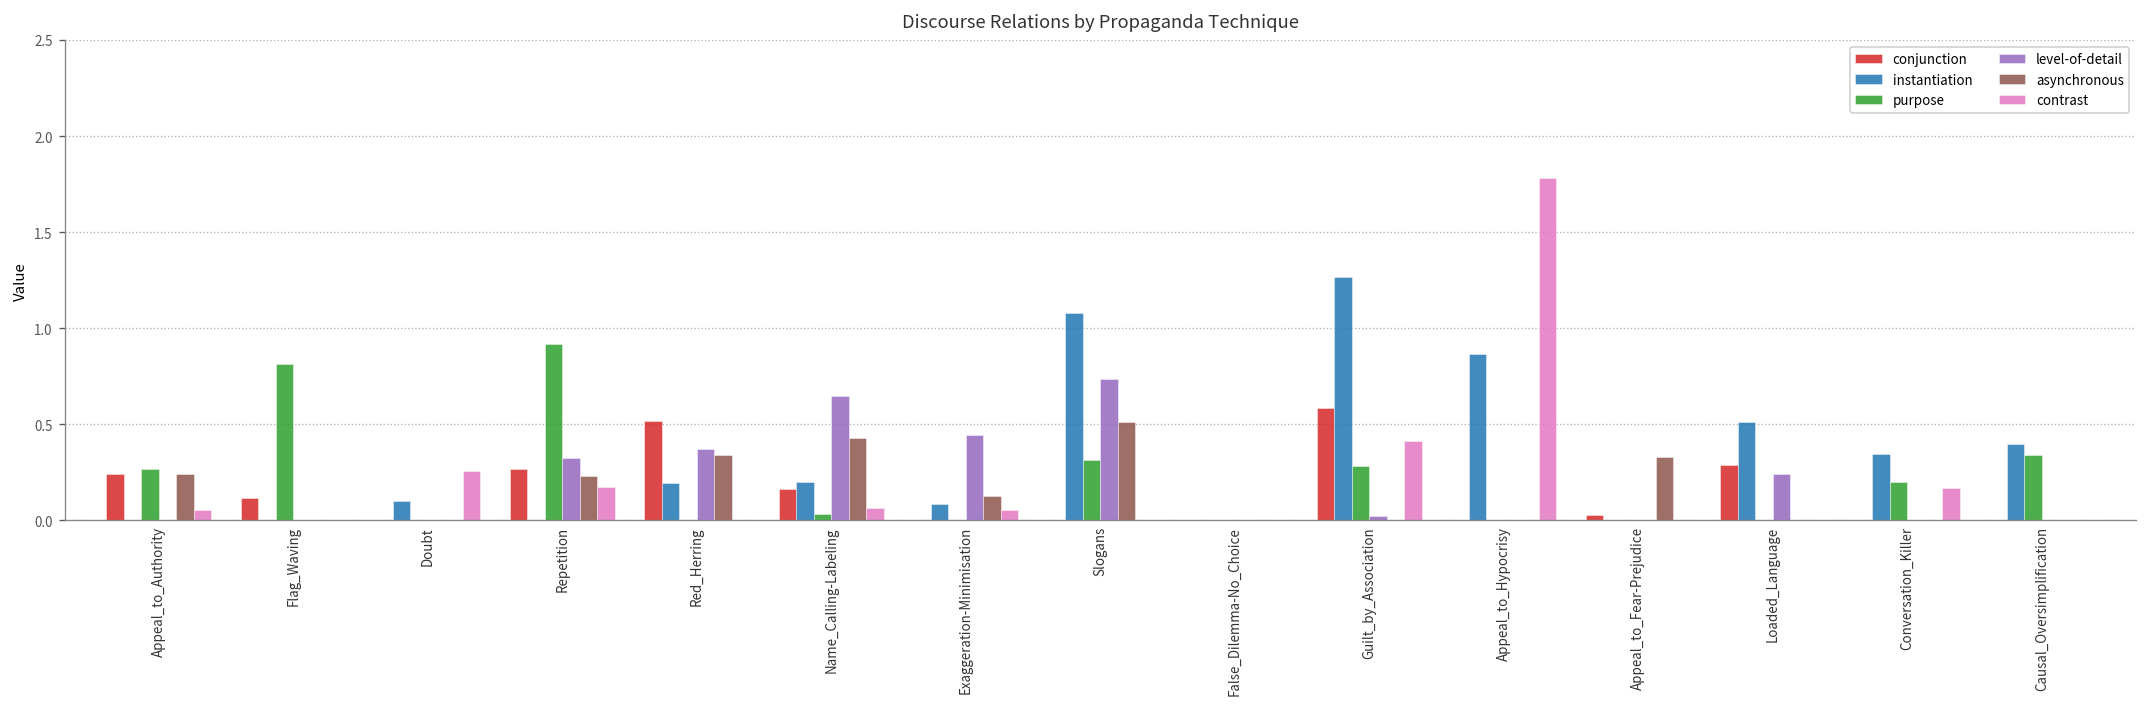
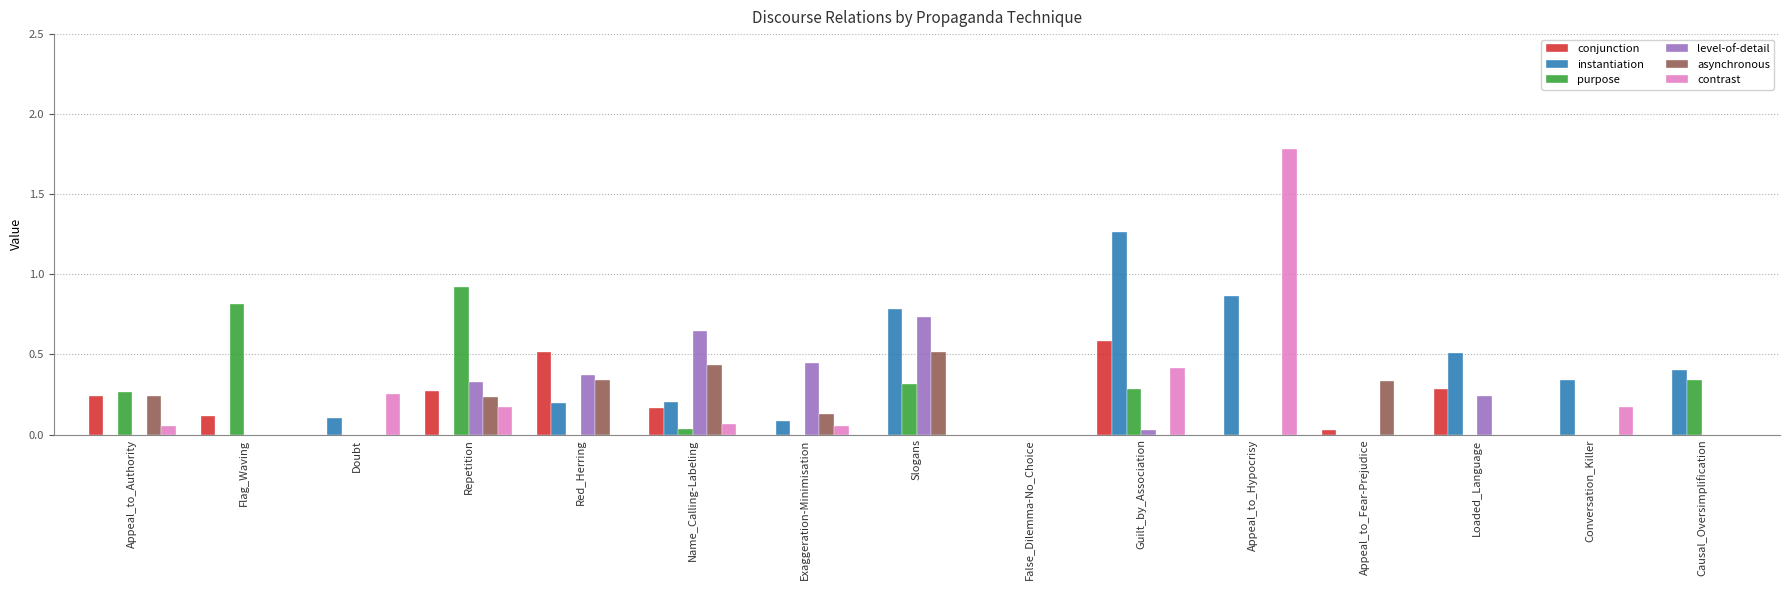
instantiation, Slogans: 1.08 -> 0.78
purpose, Conversation_Killer: 0.2 -> 0.0
